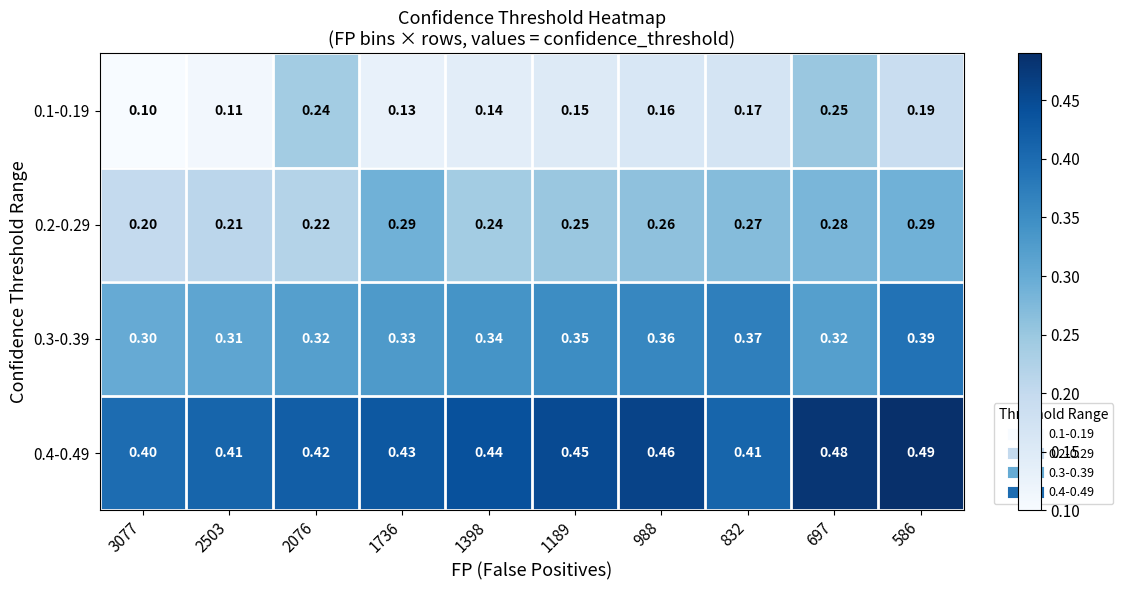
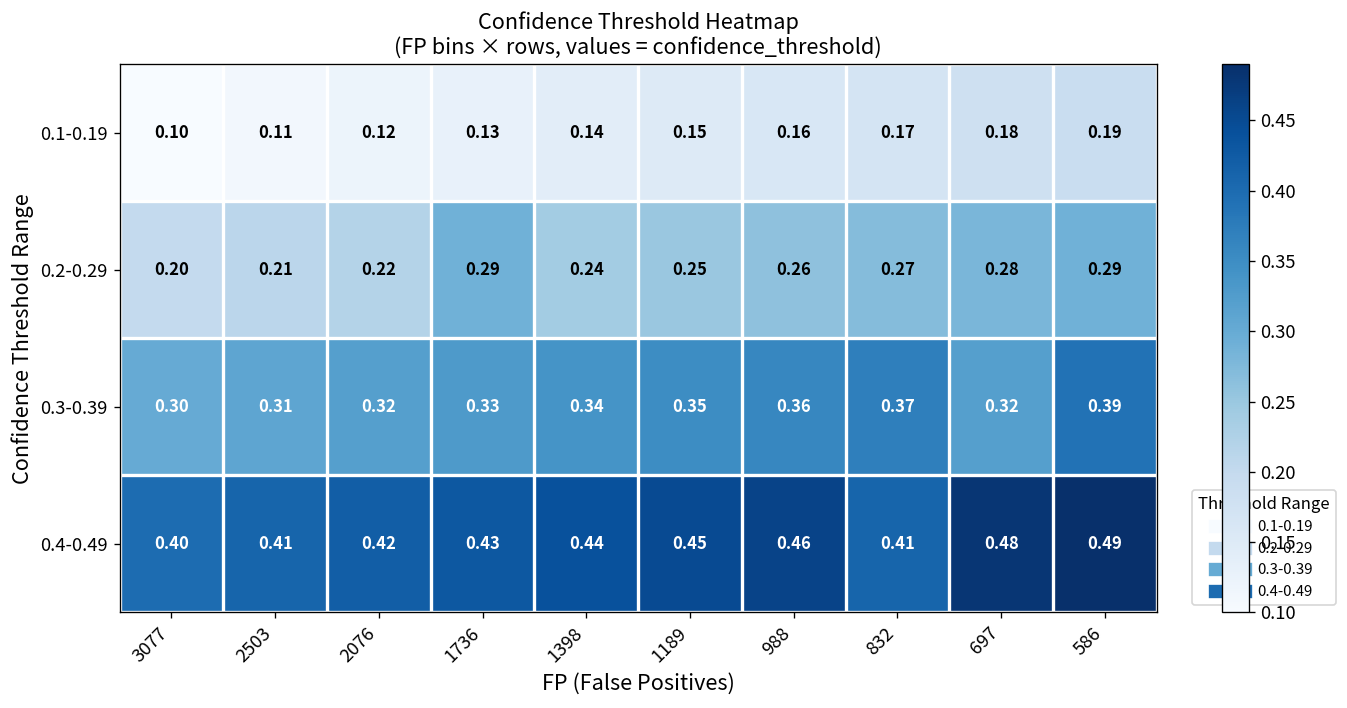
0.1-0.19, 2076: 0.24 -> 0.12
0.1-0.19, 697: 0.25 -> 0.18
